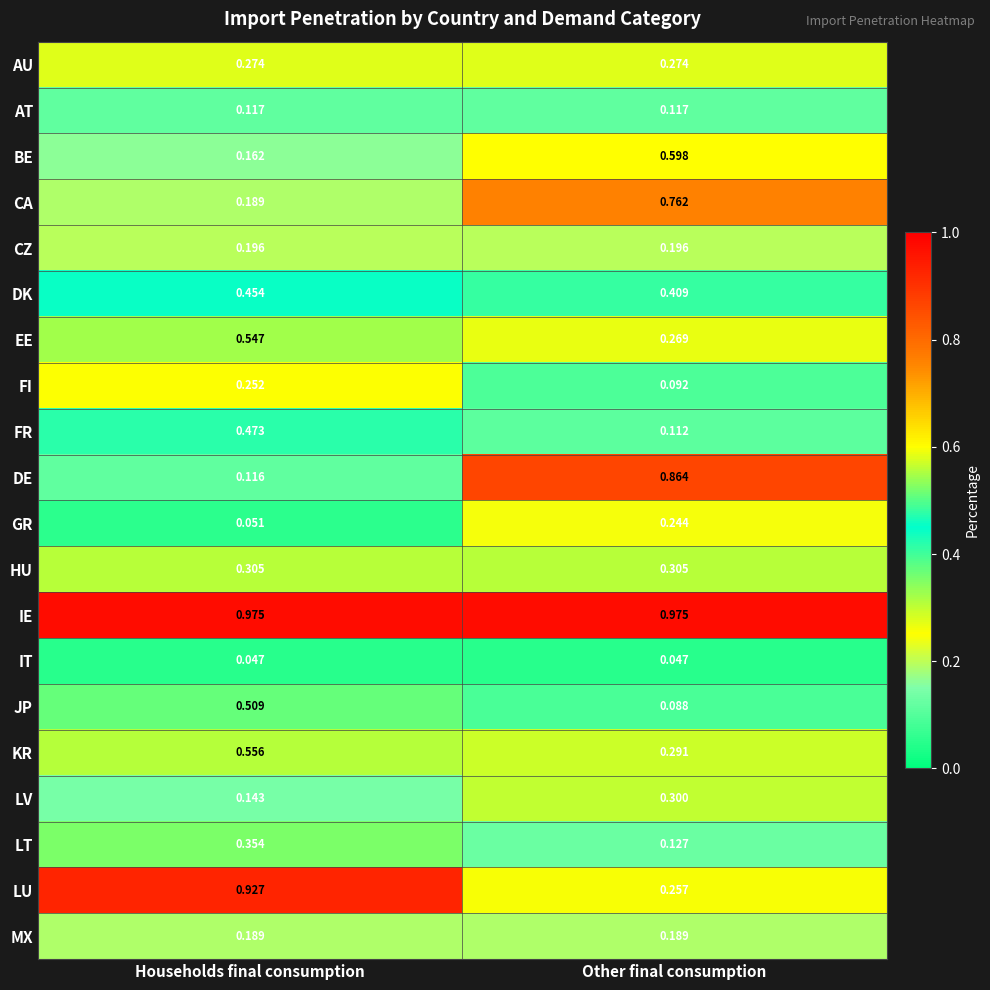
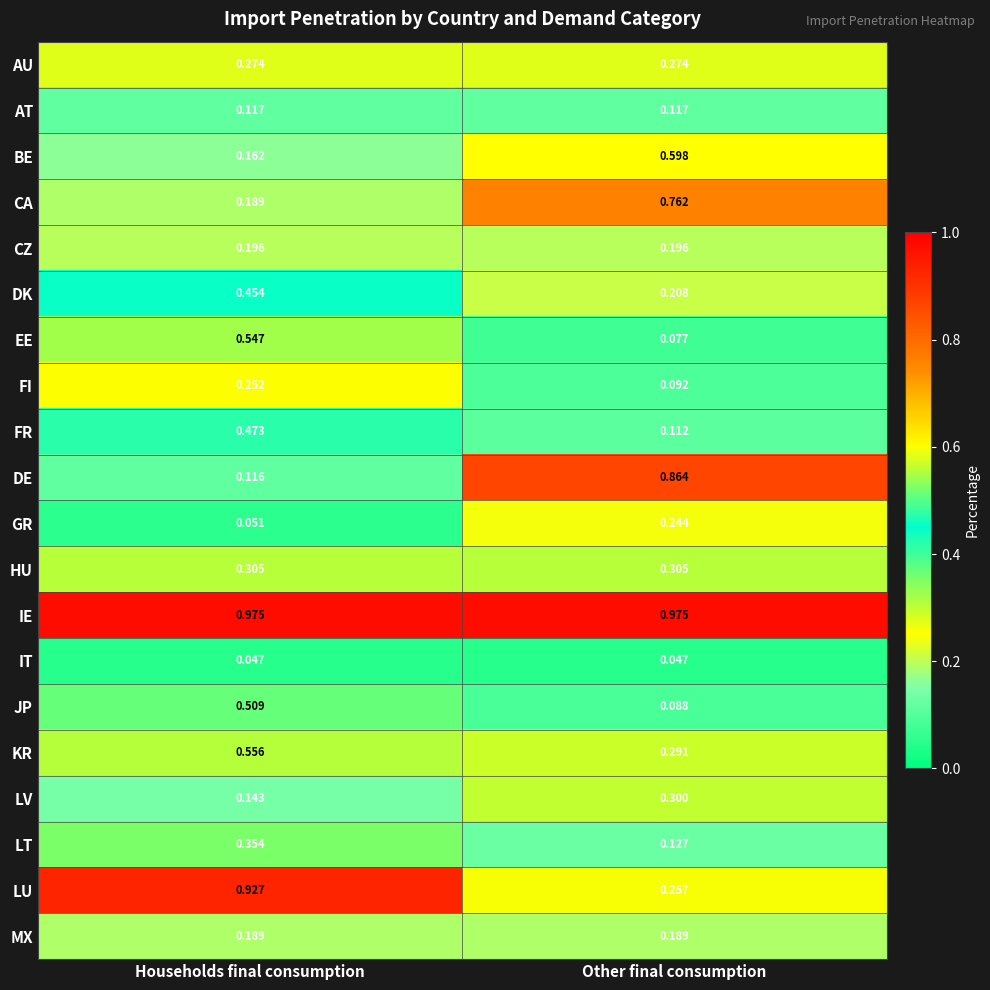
DK, Other final consumption: 0.409 -> 0.208
EE, Other final consumption: 0.269 -> 0.077
